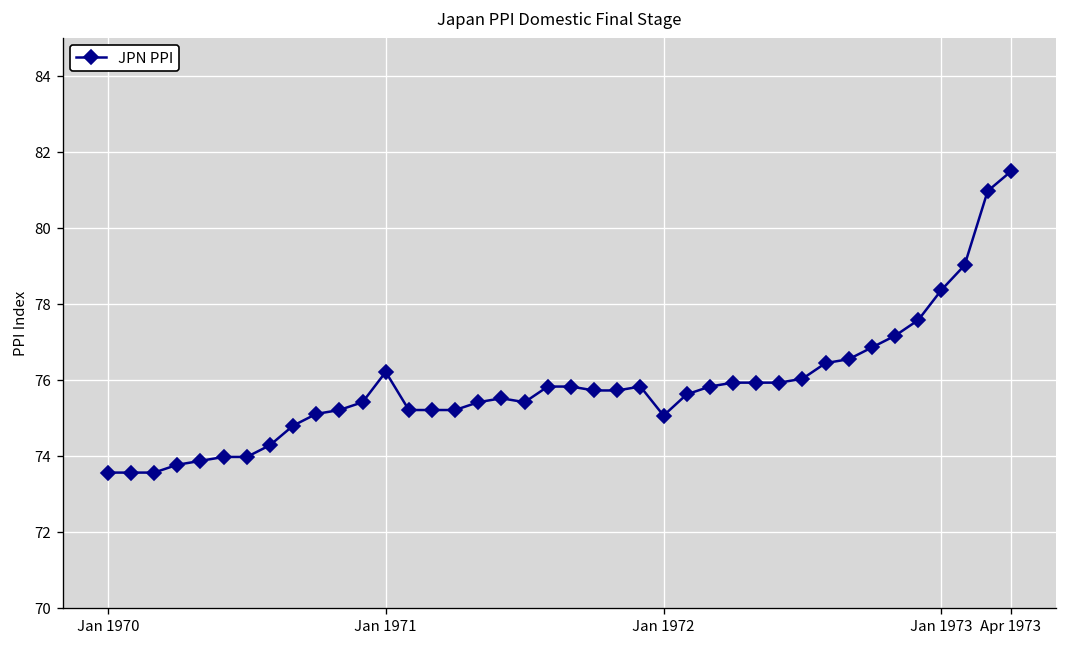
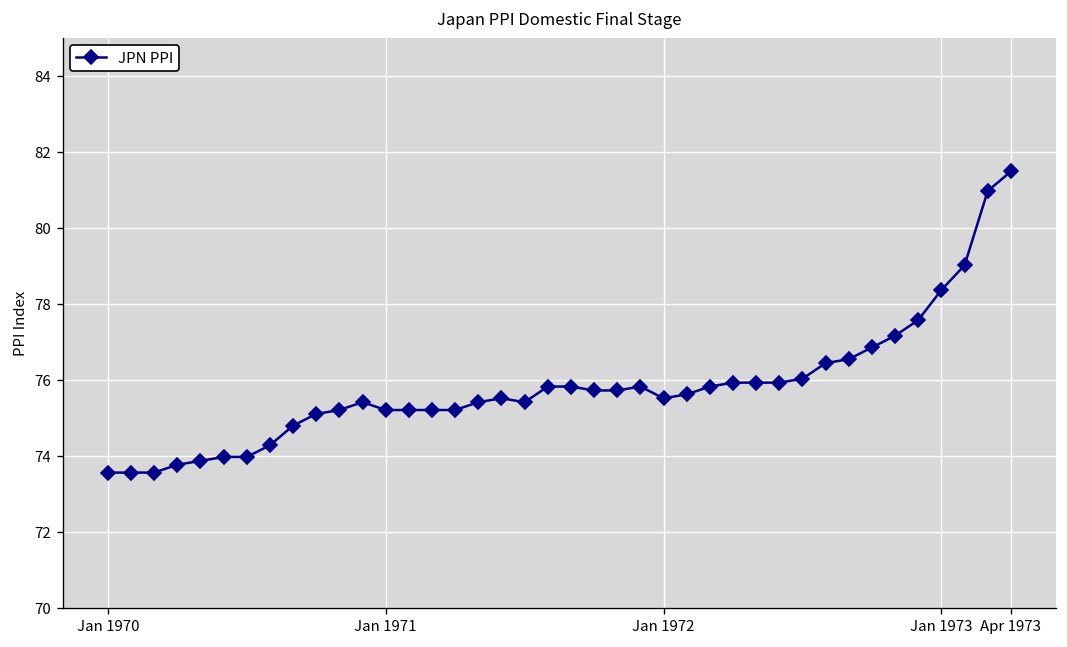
Jan 1971: 76.2 -> 75.2
Jan 1972: 75.1 -> 75.5
